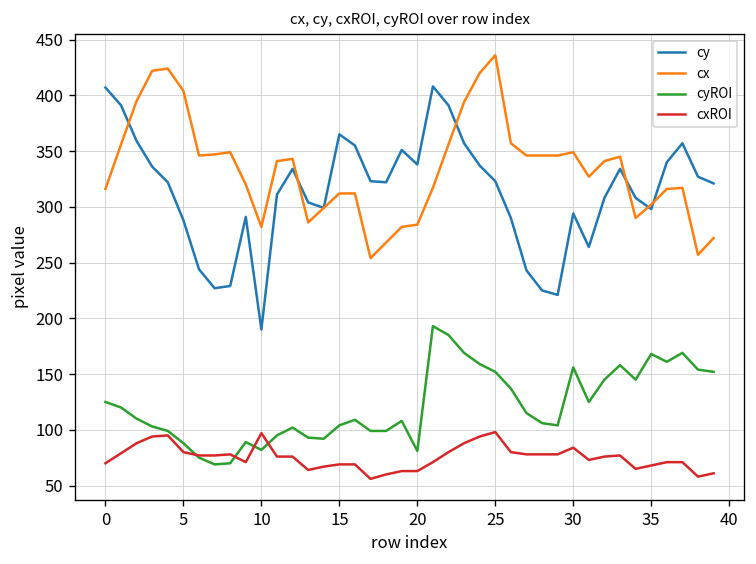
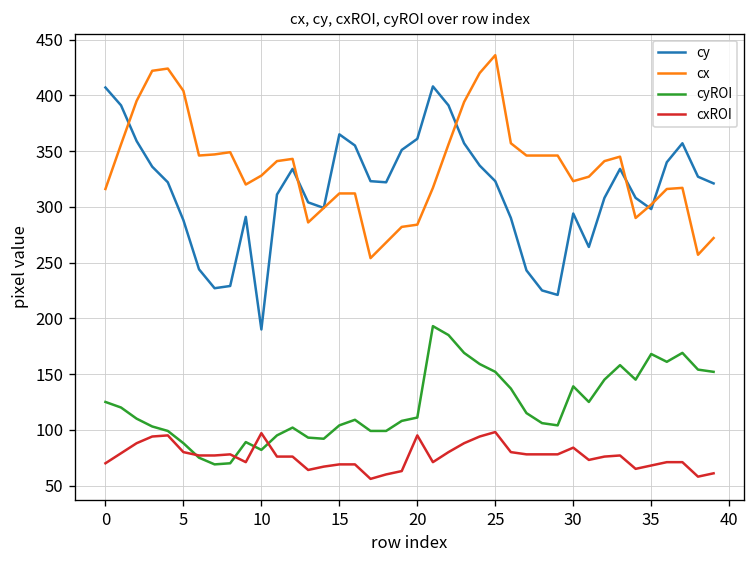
cx, 10: 280 -> 330
cy, 20: 340 -> 360
cyROI, 20: 80 -> 110
cxROI, 20: 60 -> 100
cx, 30: 350 -> 320
cyROI, 30: 160 -> 140
